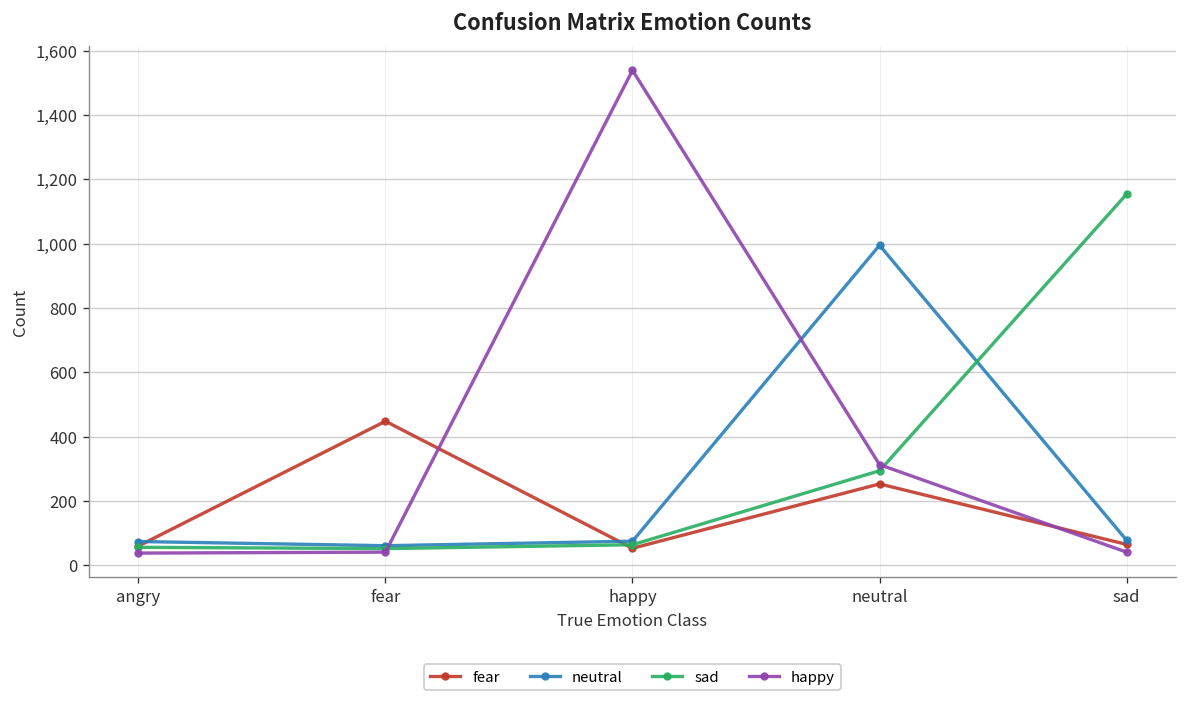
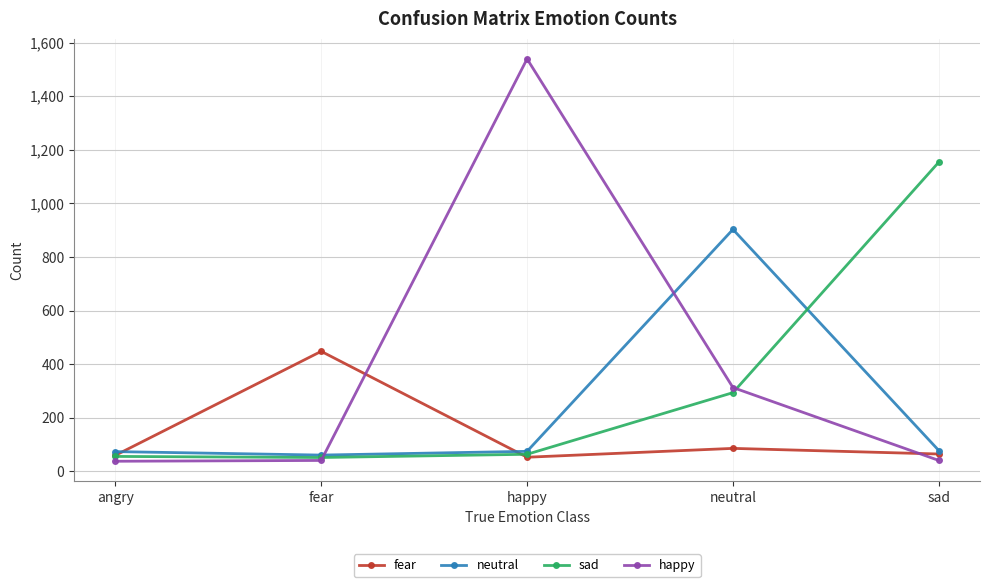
fear, neutral: 250 -> 90
neutral, neutral: 1,000 -> 900
